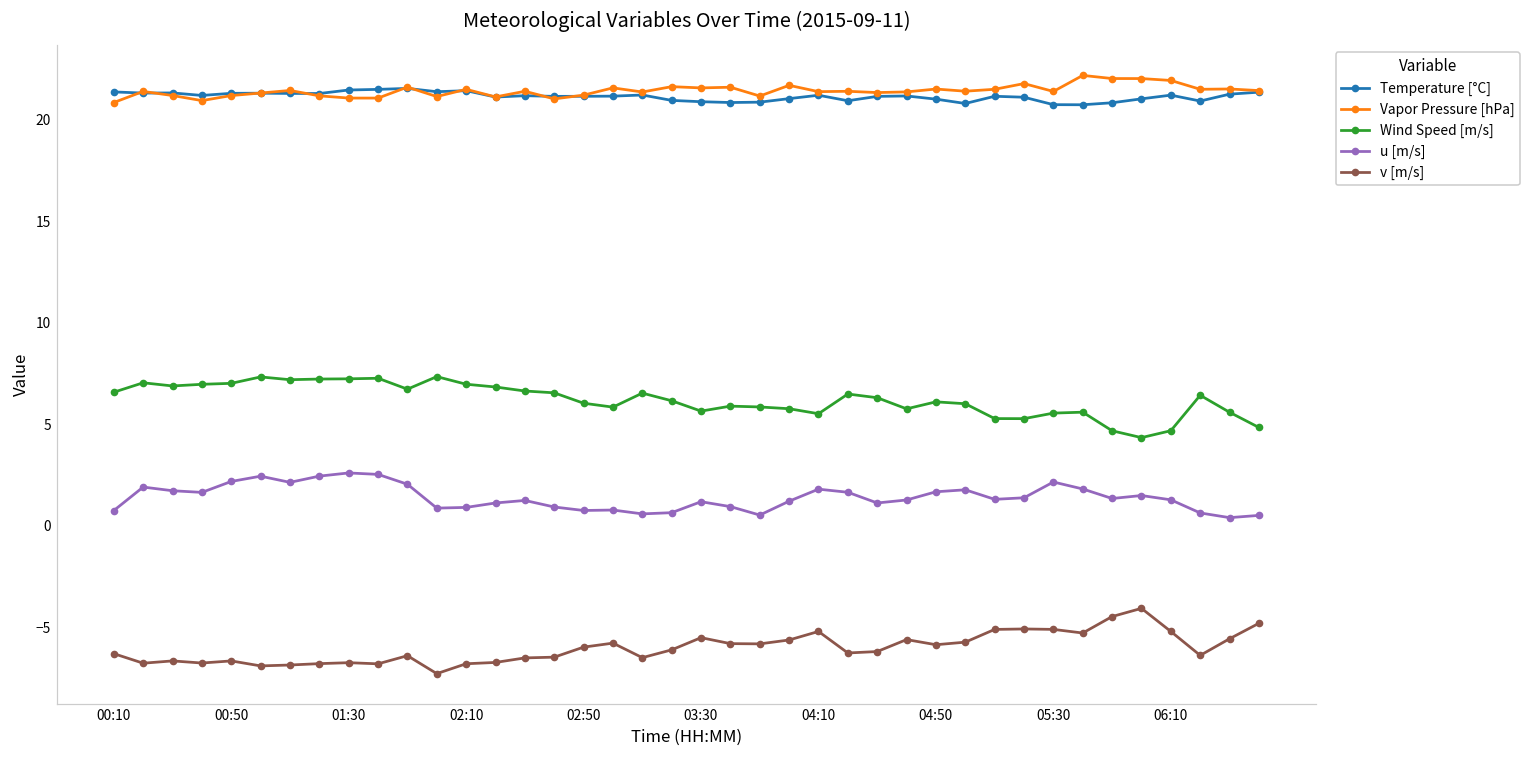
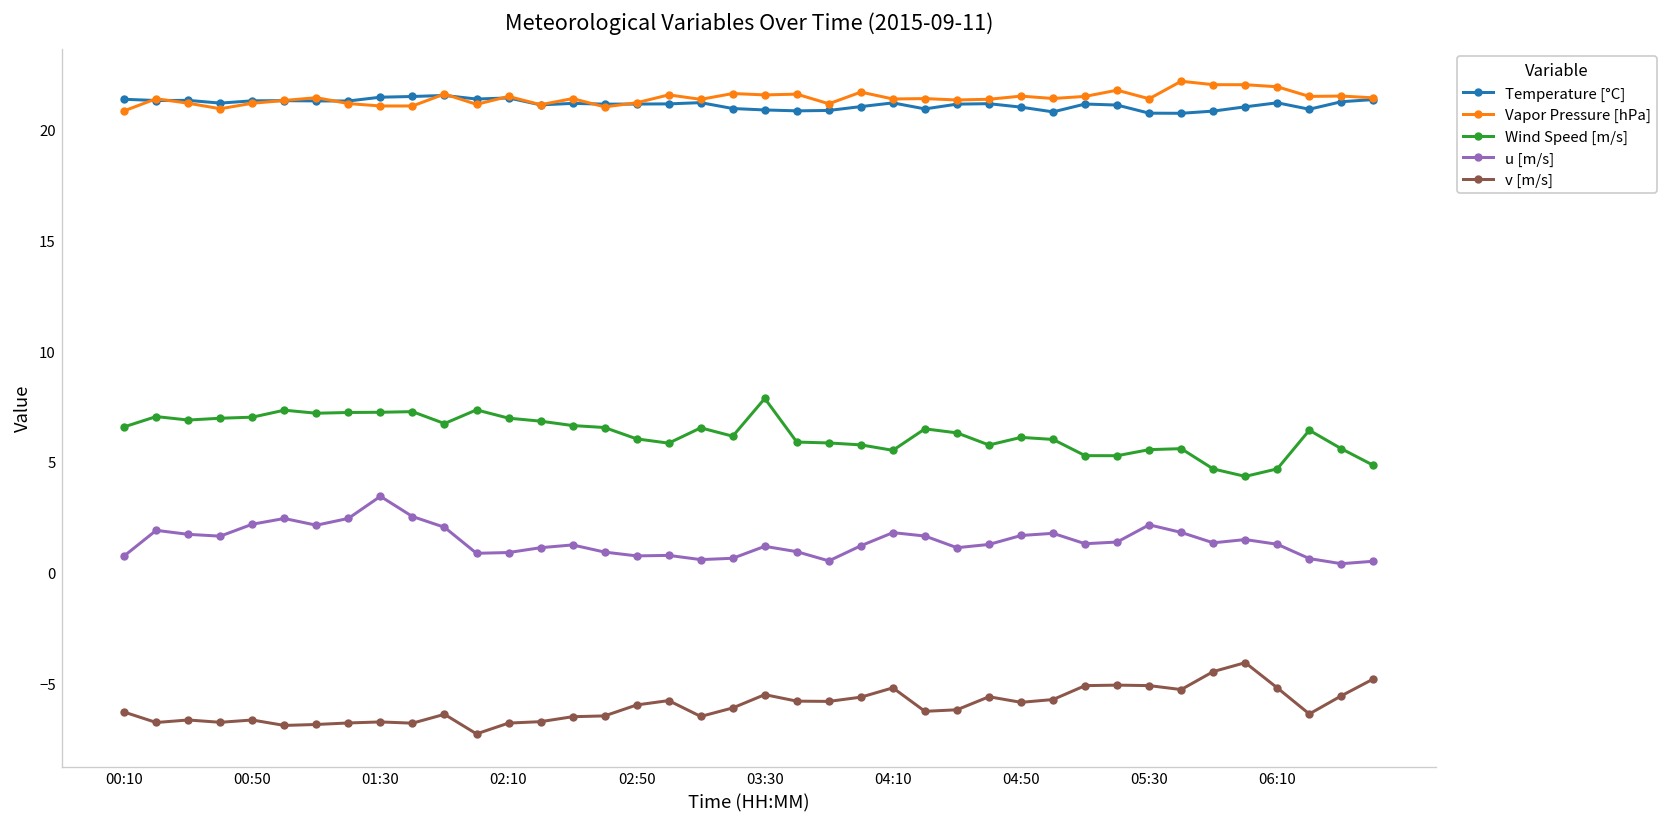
u [m/s], 01:30: 2.6 -> 3.4
Wind Speed [m/s], 03:30: 5.6 -> 7.9
